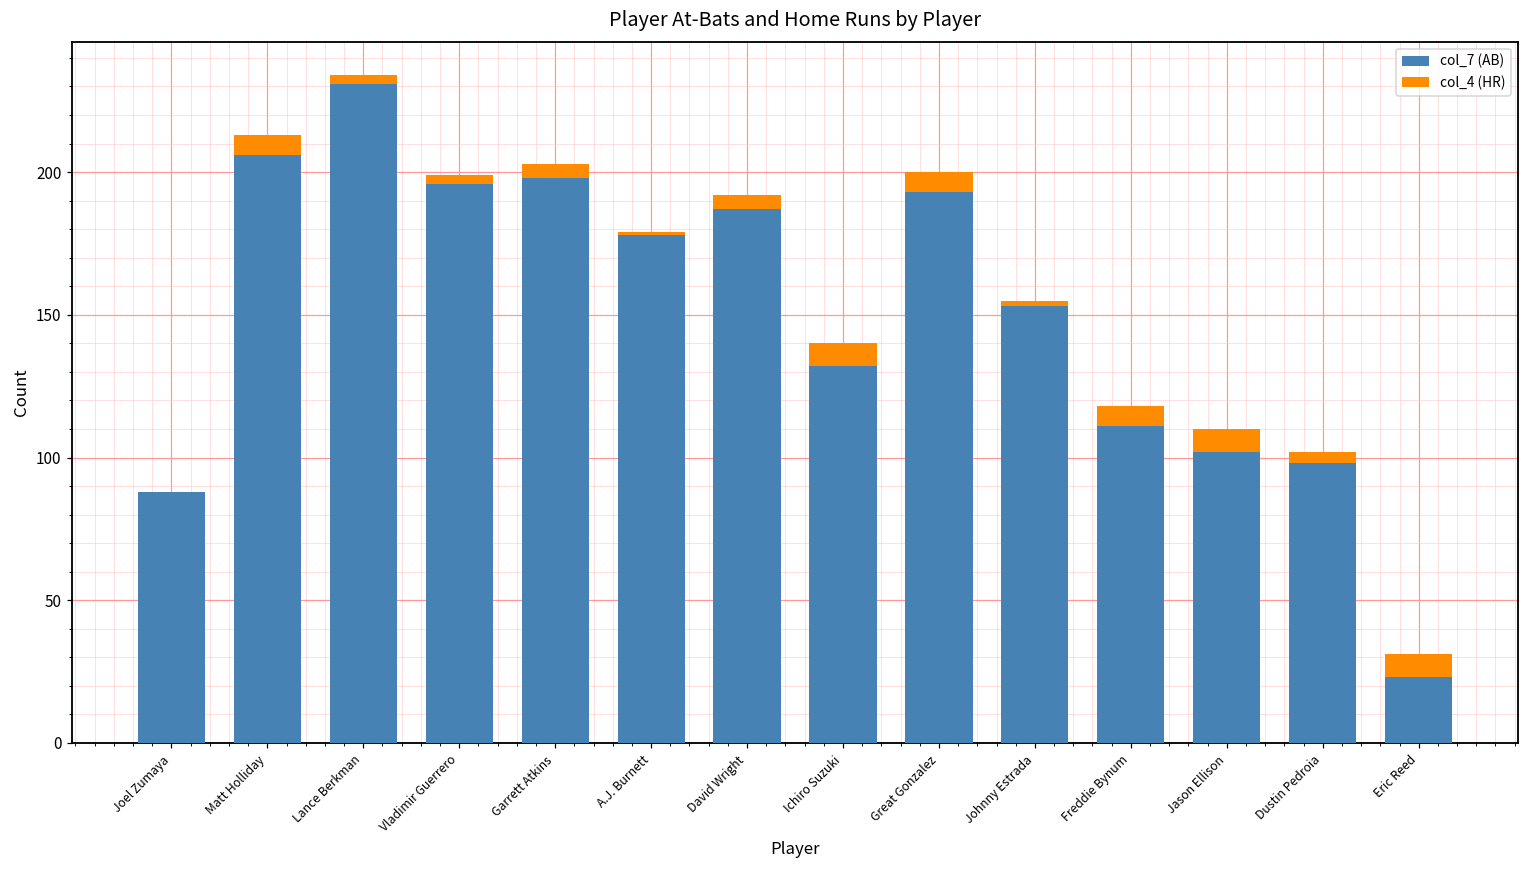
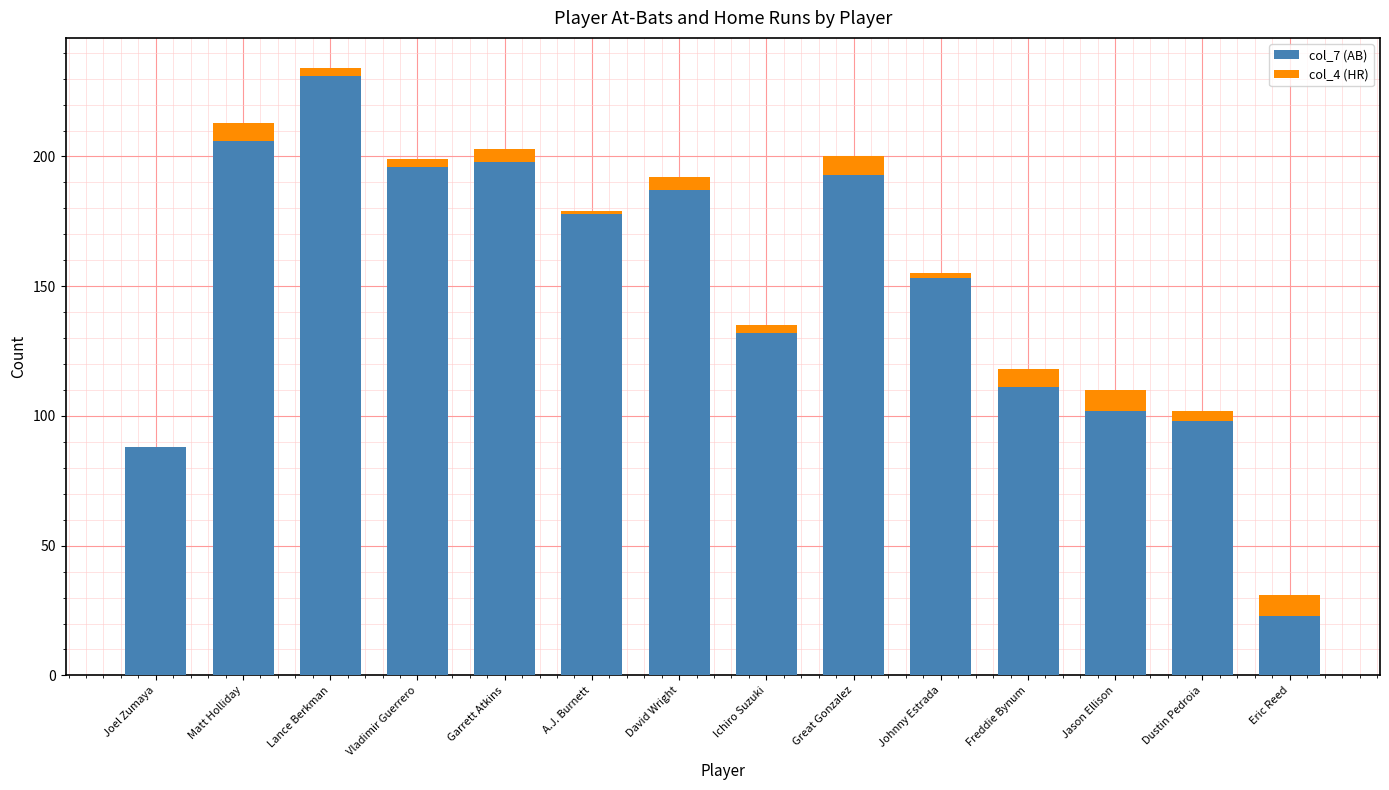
col_4 (HR), Ichiro Suzuki: 8 -> 3
